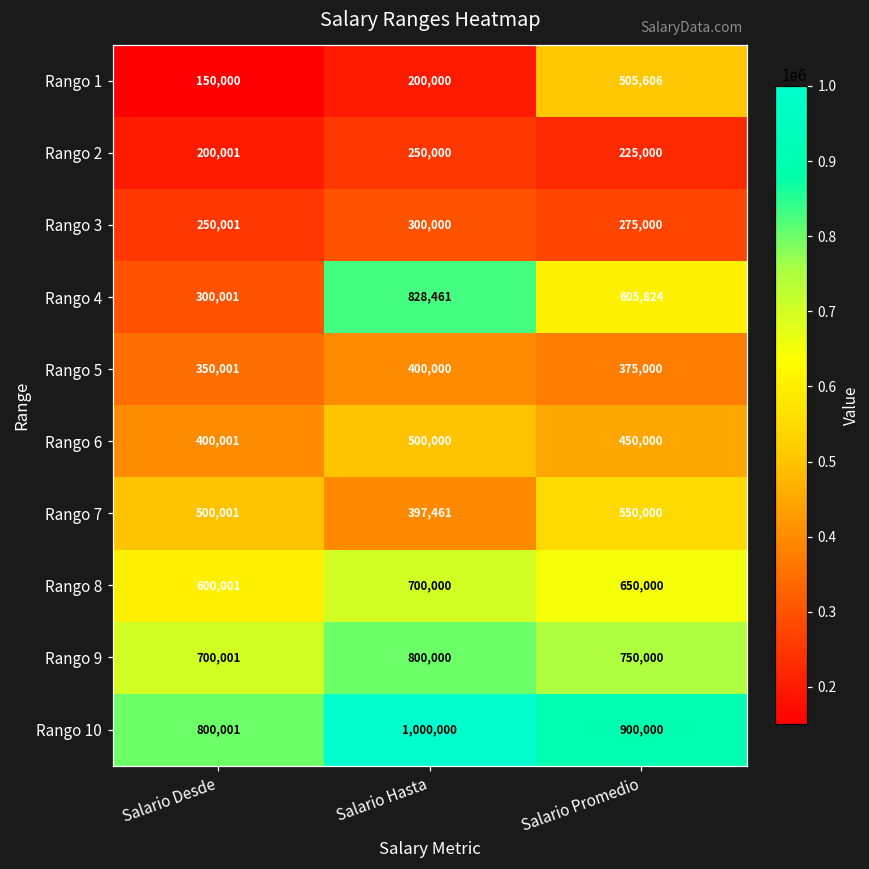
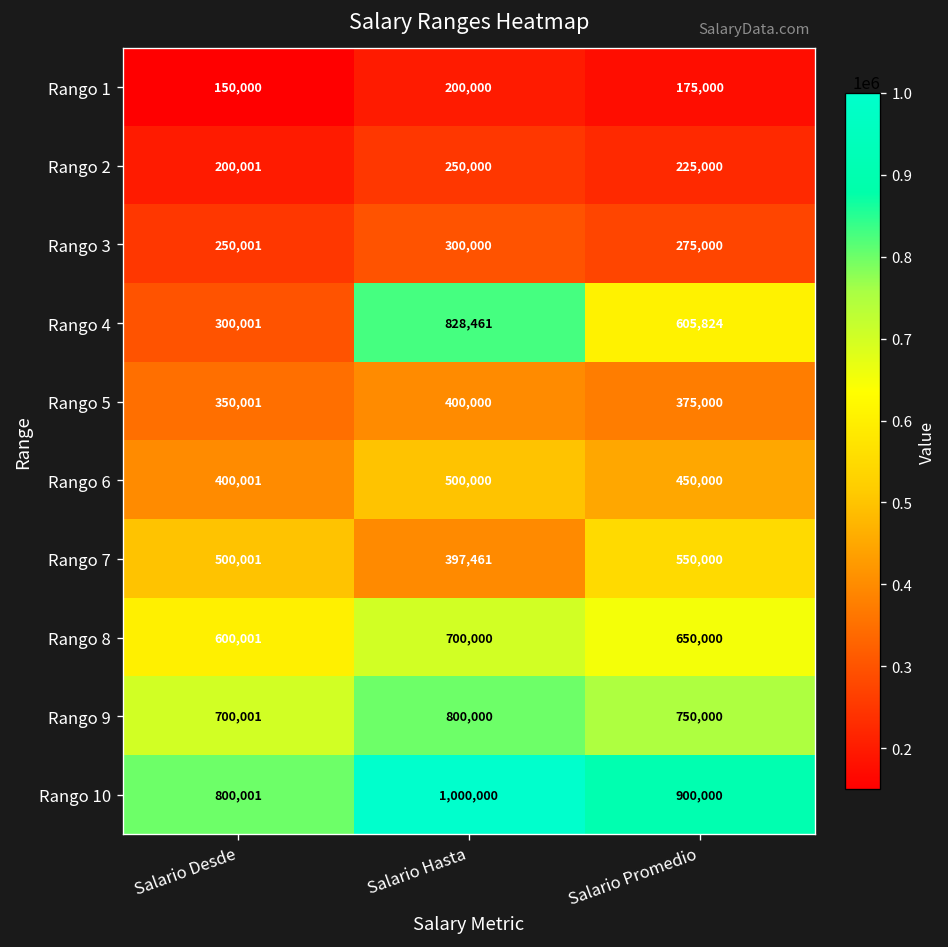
Rango 1, Salario Promedio: 505,606 -> 175,000
